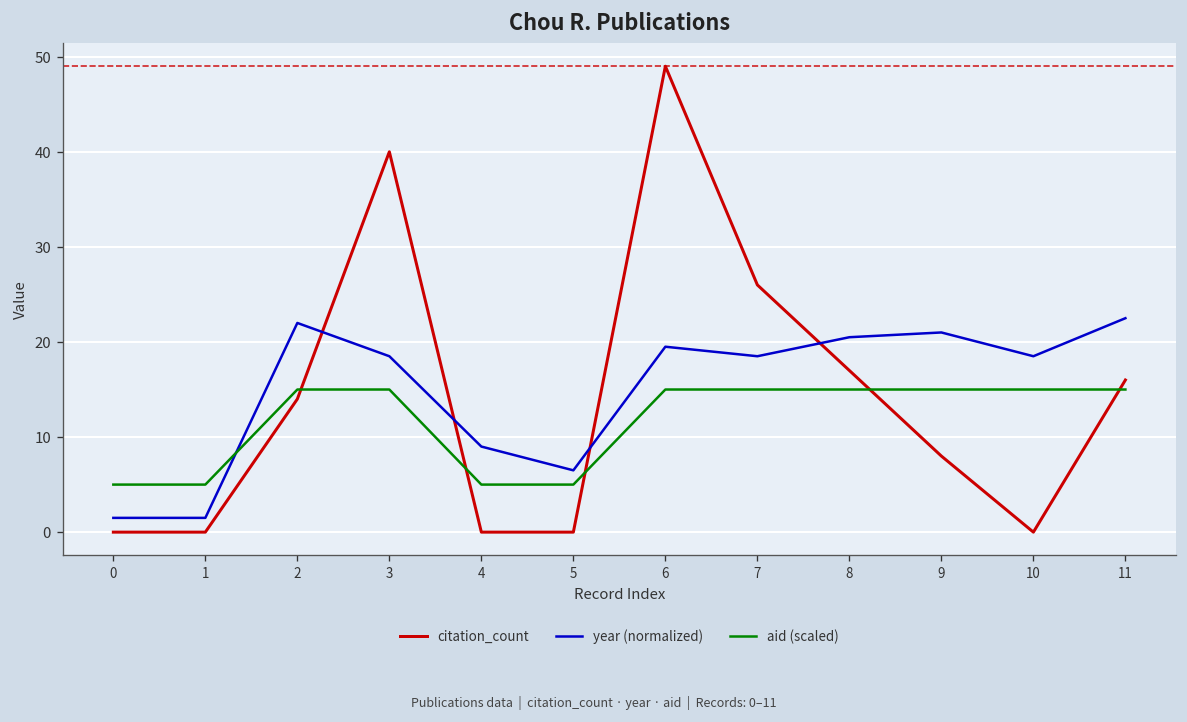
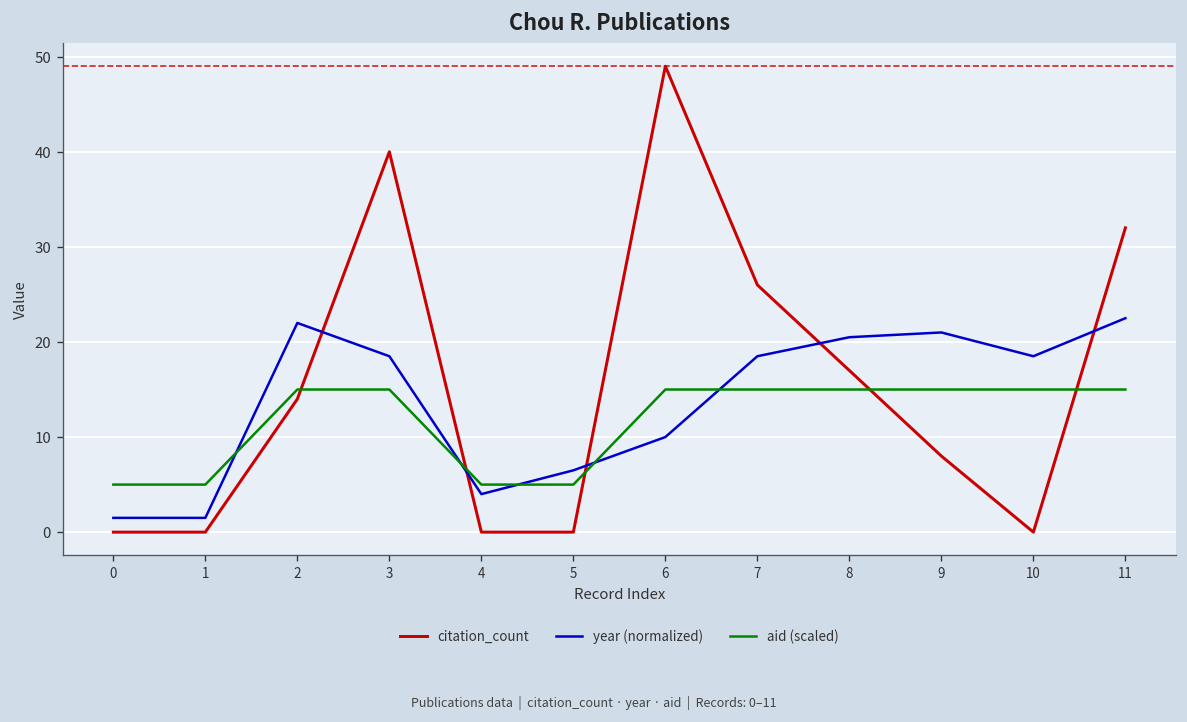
year (normalized), 4: 9 -> 4
year (normalized), 6: 20 -> 10
citation_count, 11: 16 -> 32
